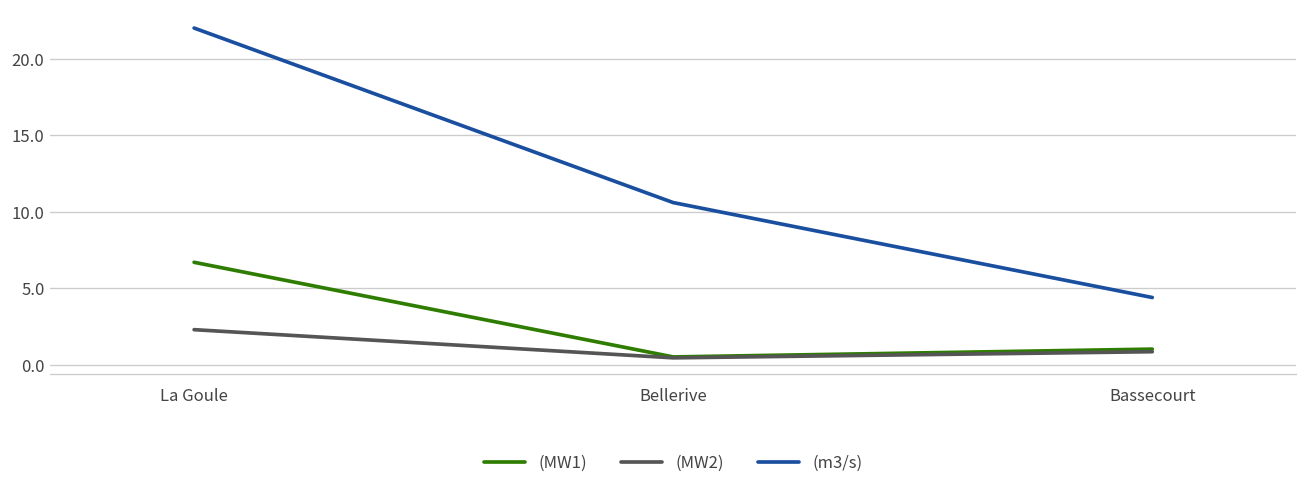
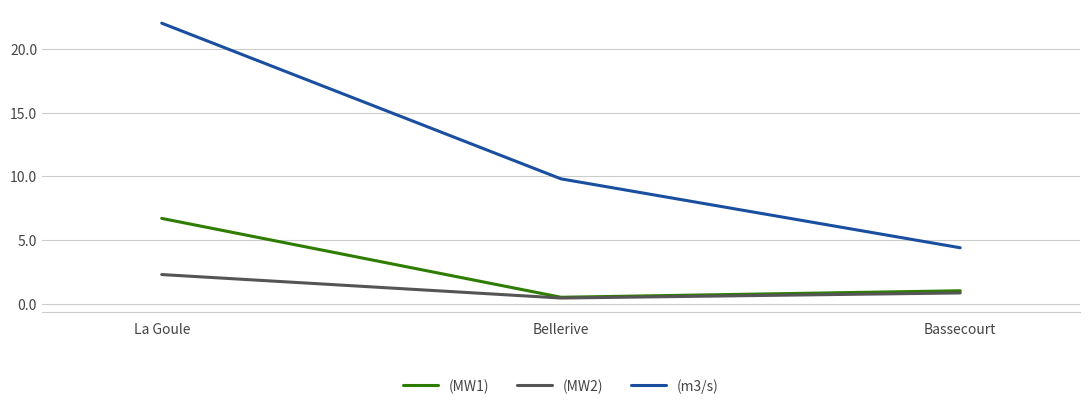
(m3/s), Bellerive: 10.6 -> 9.8
